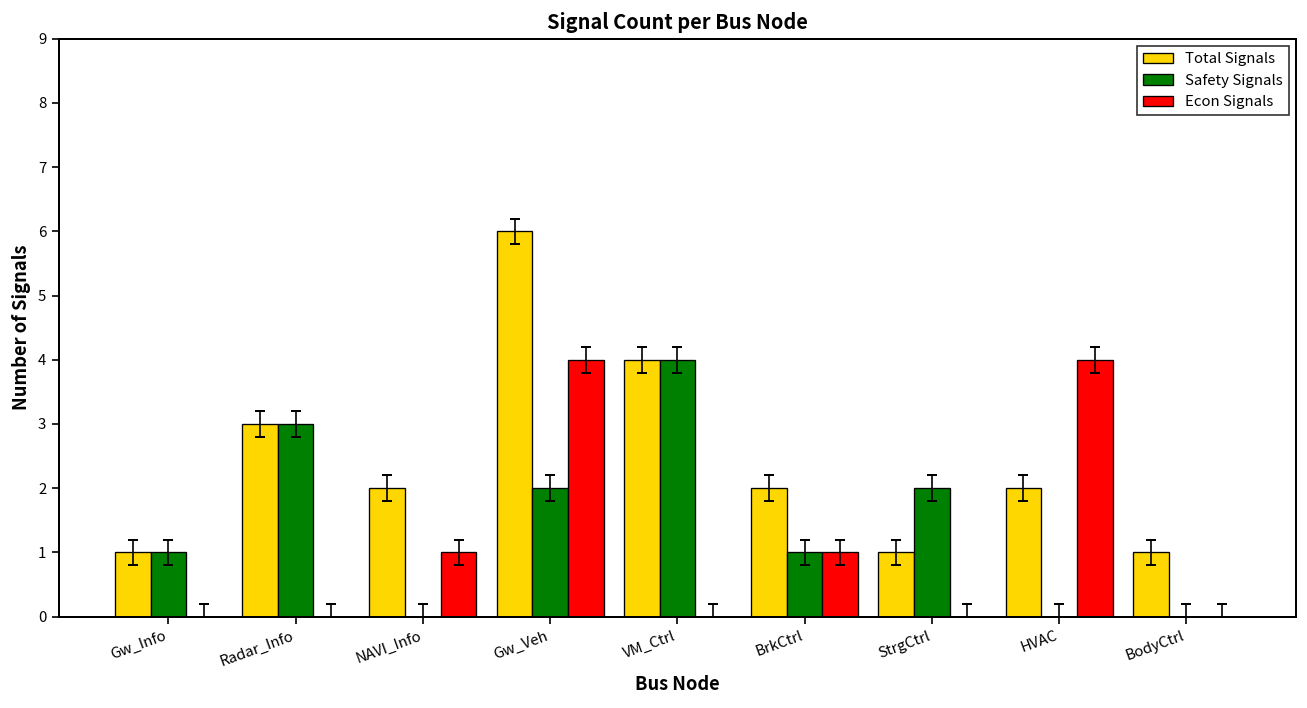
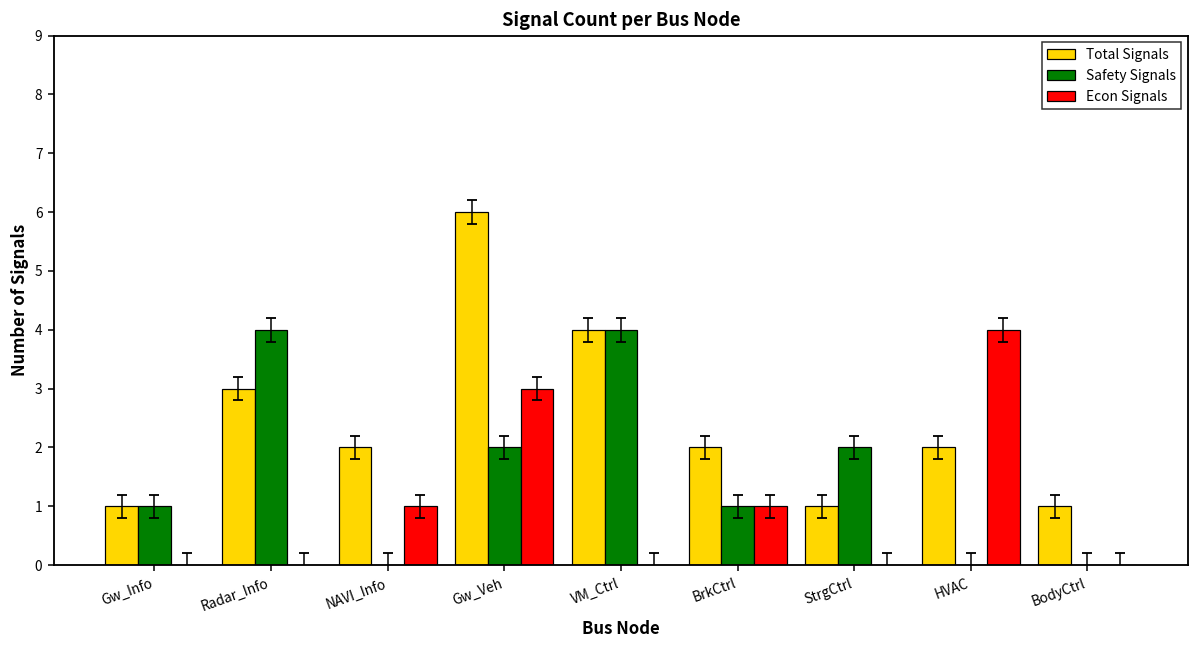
Safety Signals, Radar_Info: 3 -> 4
Econ Signals, Gw_Veh: 4 -> 3
